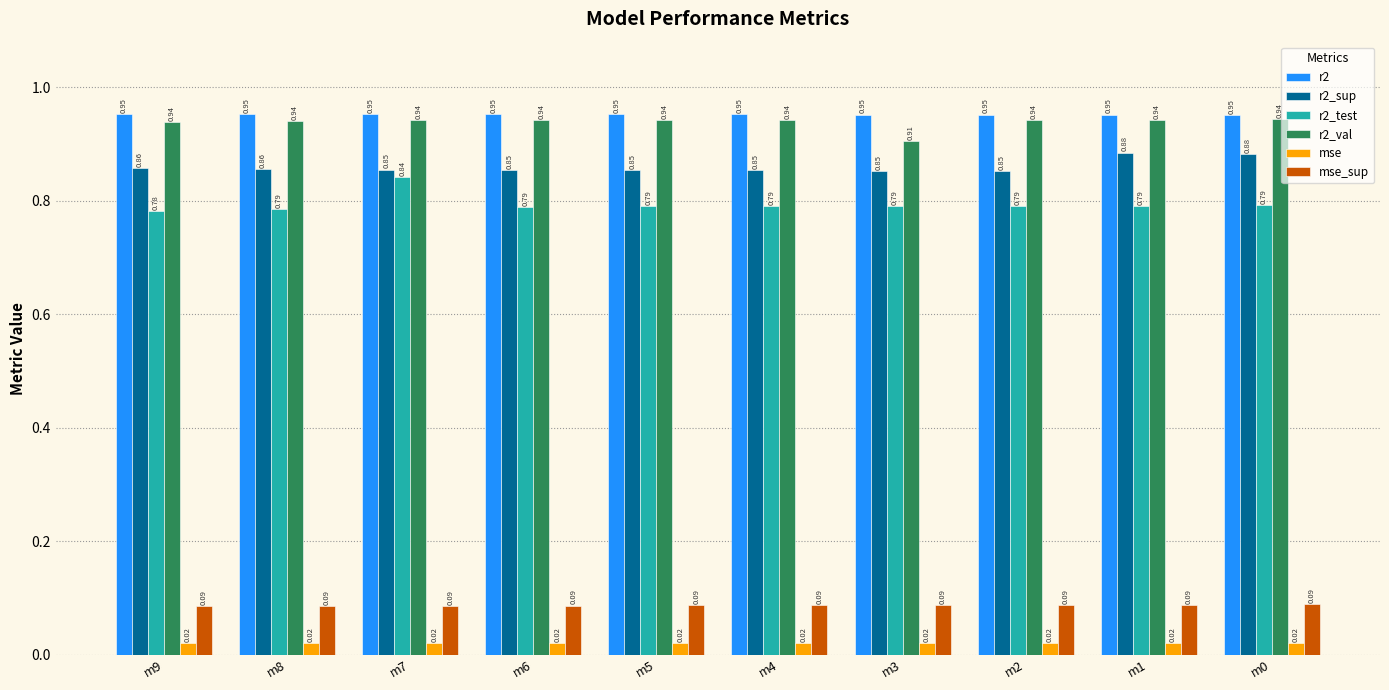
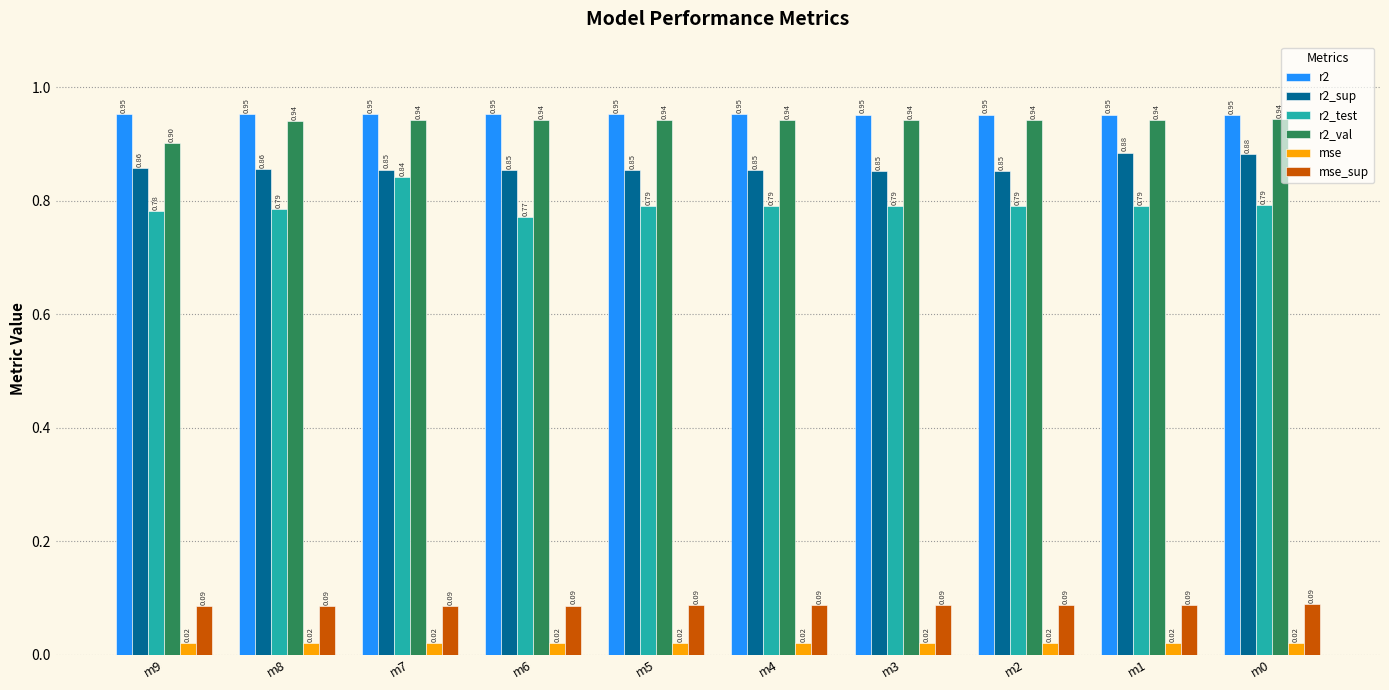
r2_val, m9: 0.94 -> 0.90
r2_test, m6: 0.79 -> 0.77
r2_val, m3: 0.91 -> 0.94
